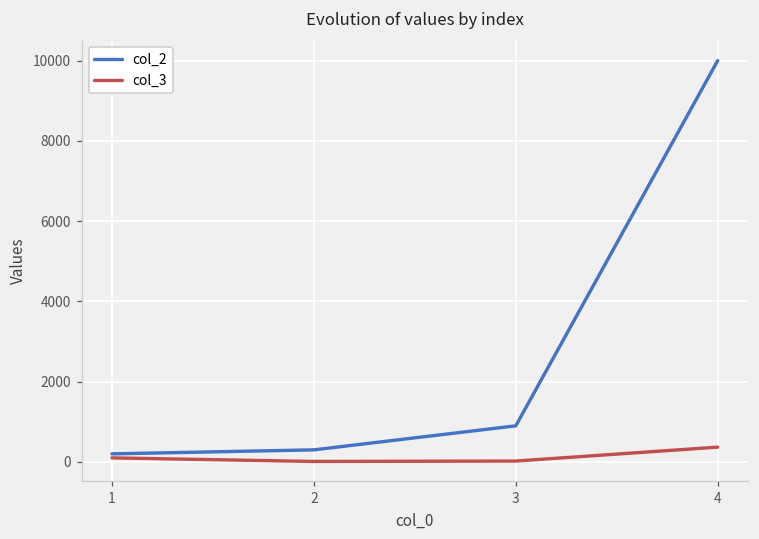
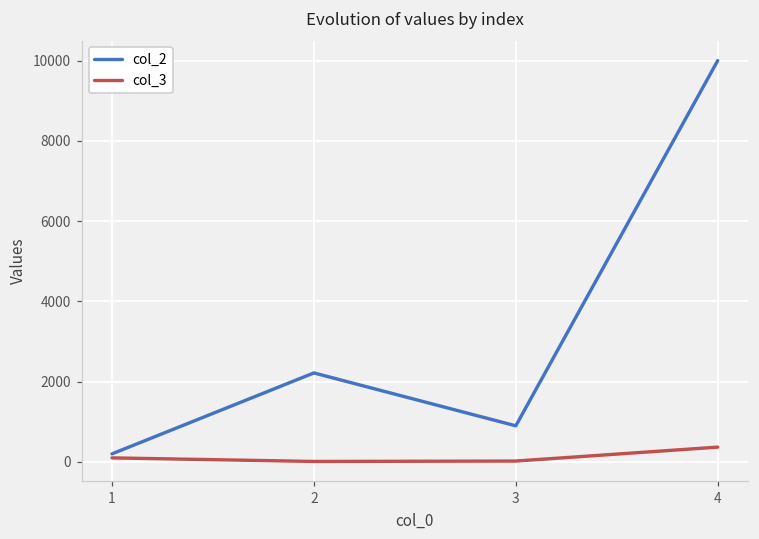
col_2, 2: 300 -> 2200
